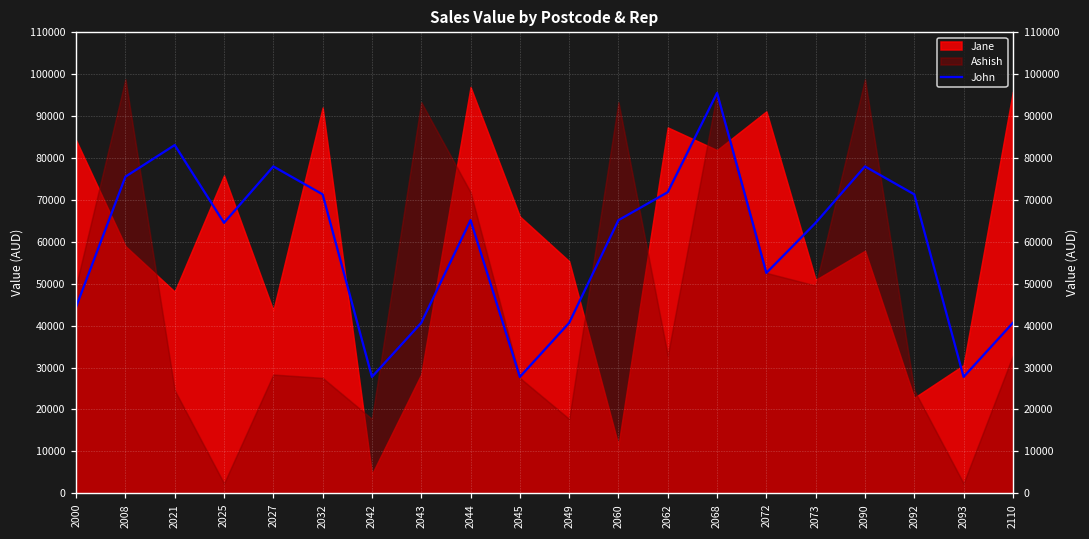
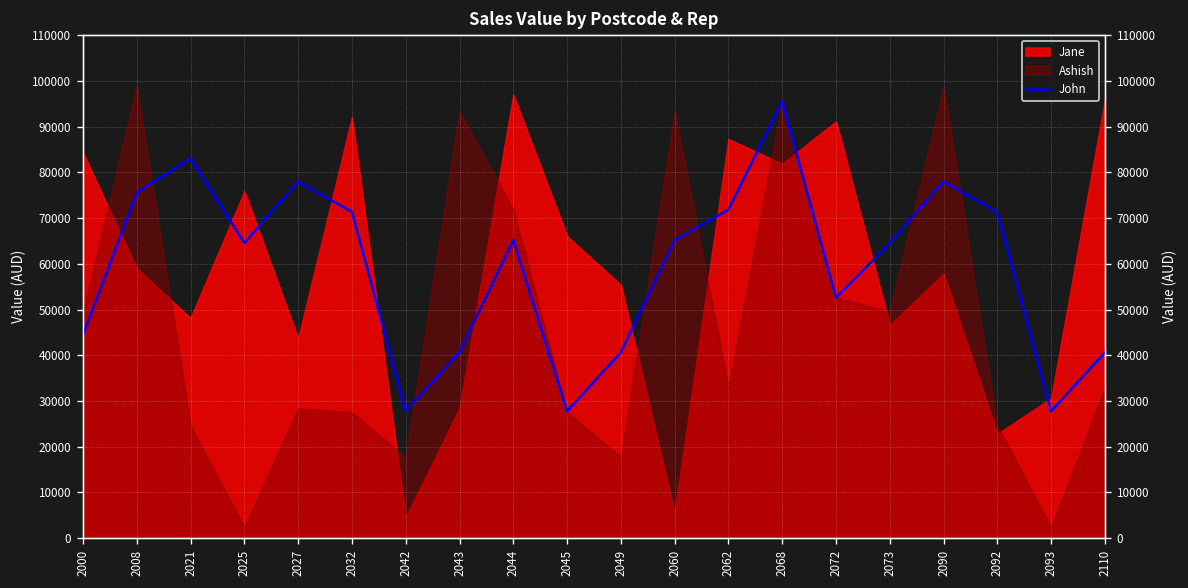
Jane, 2060: 11000 -> 6000
Jane, 2073: 51000 -> 47000
